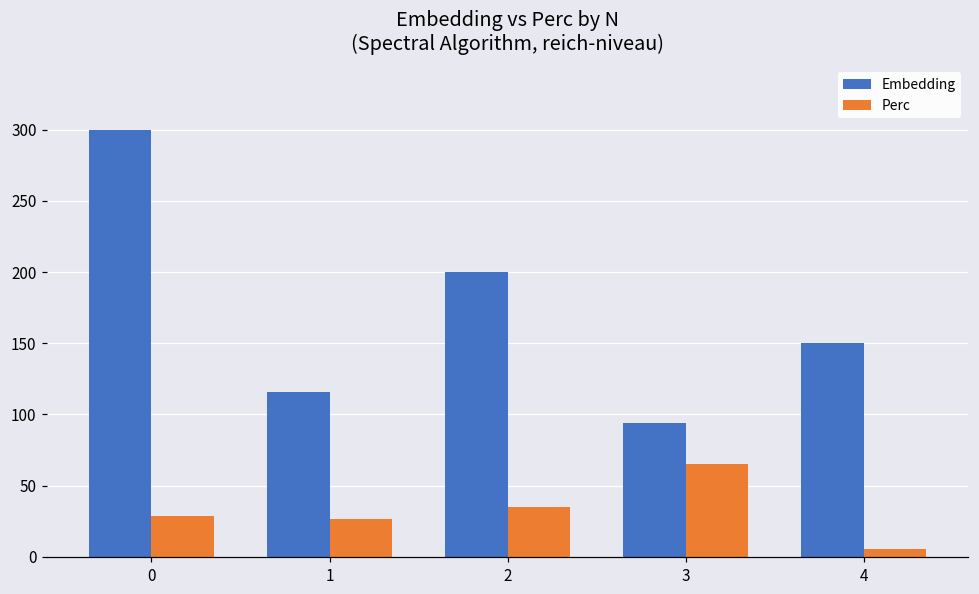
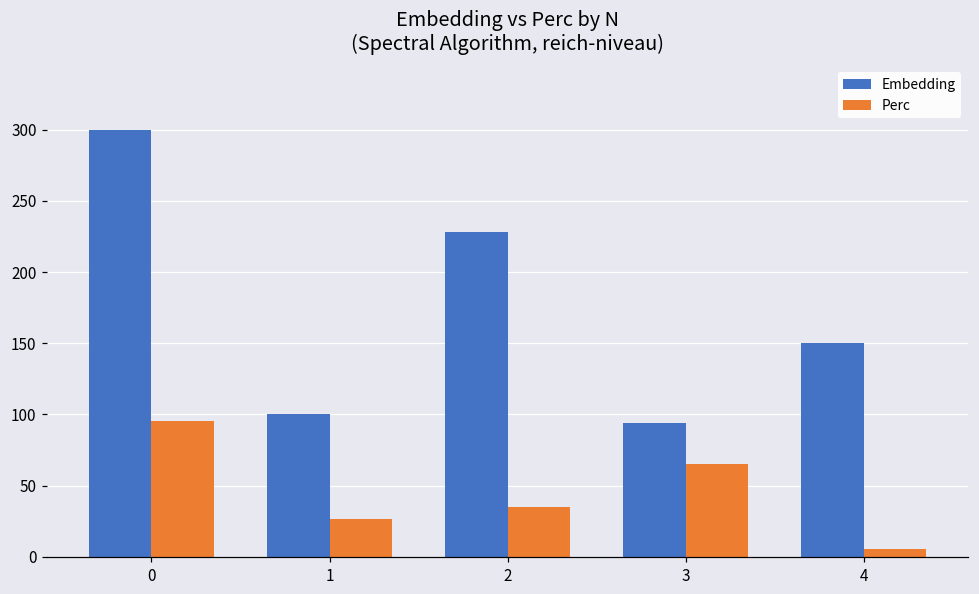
Perc, 0: 29 -> 96
Embedding, 1: 116 -> 100
Embedding, 2: 200 -> 228
